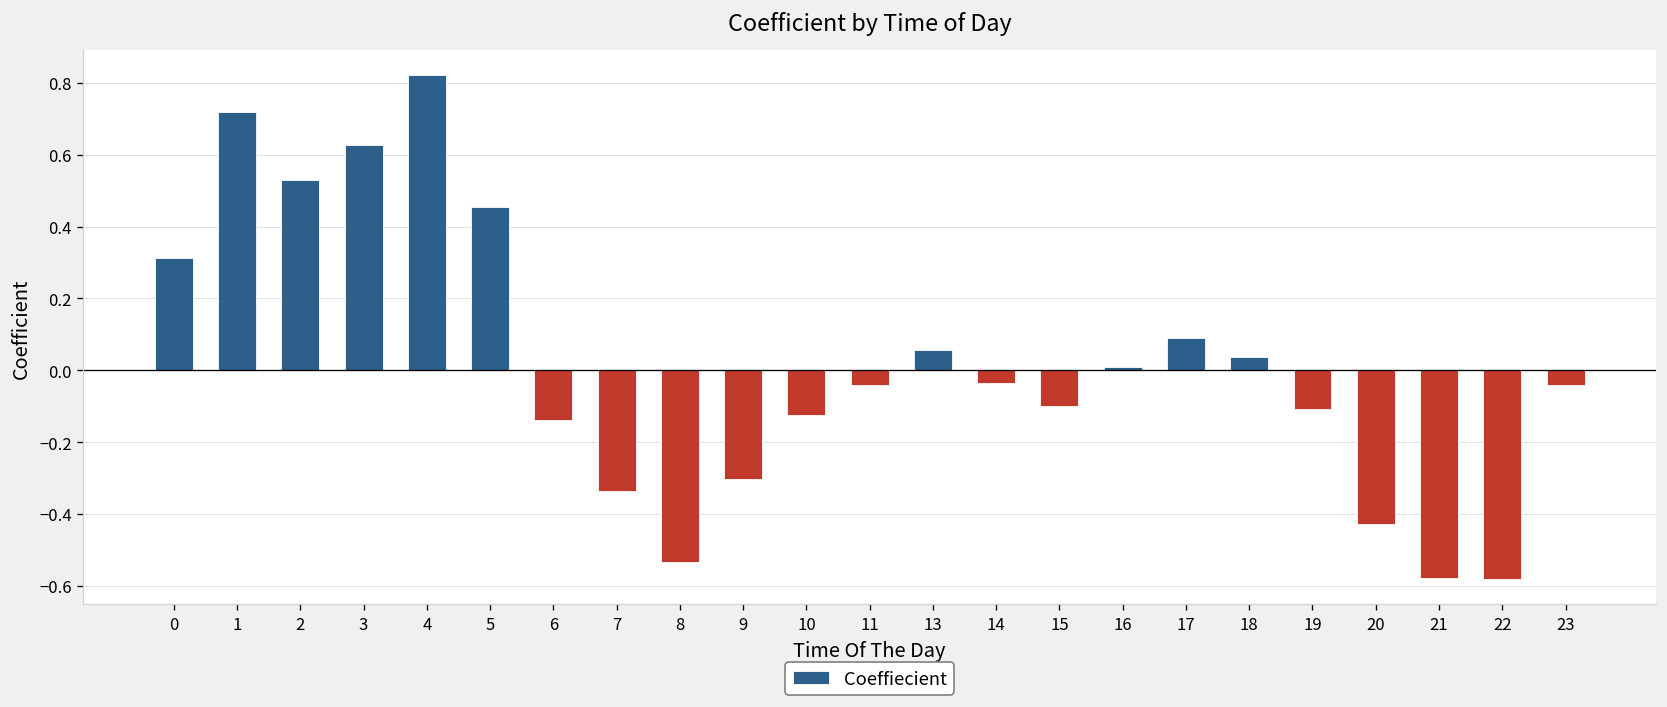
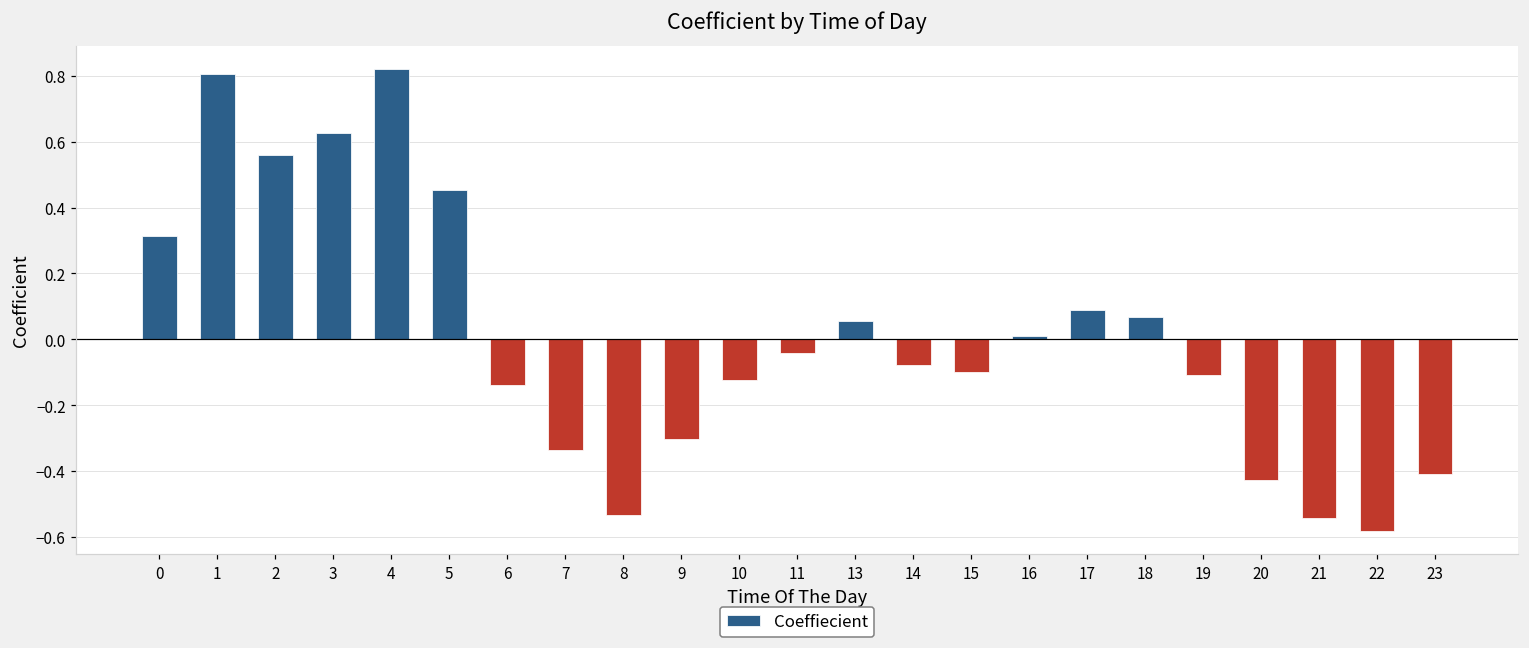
1: 0.72 -> 0.81
2: 0.53 -> 0.56
14: -0.04 -> -0.08
18: 0.04 -> 0.07
21: -0.58 -> -0.54
23: -0.04 -> -0.41
